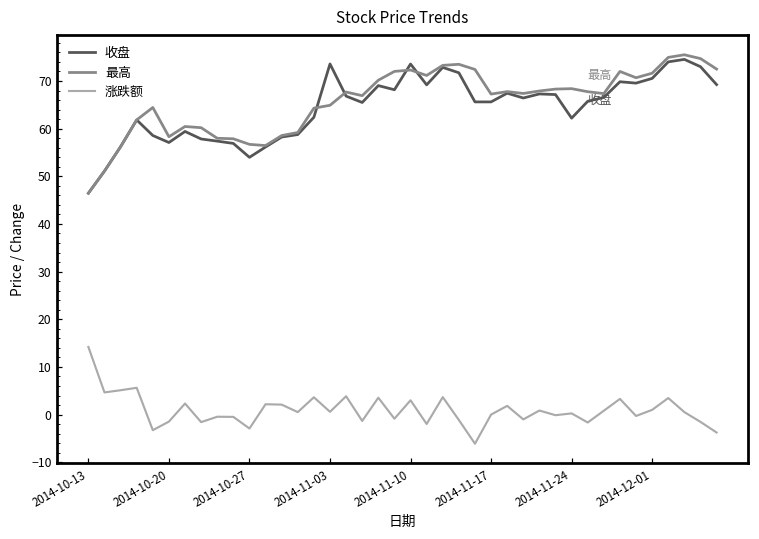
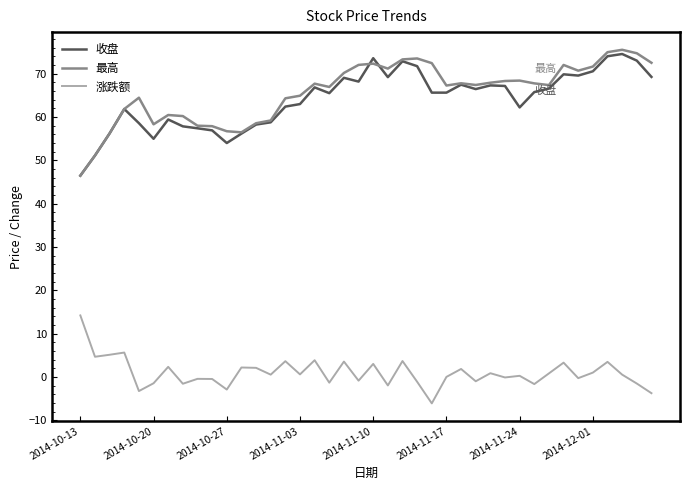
收盘, 2014-10-20: 57 -> 55
收盘, 2014-11-03: 74 -> 63
